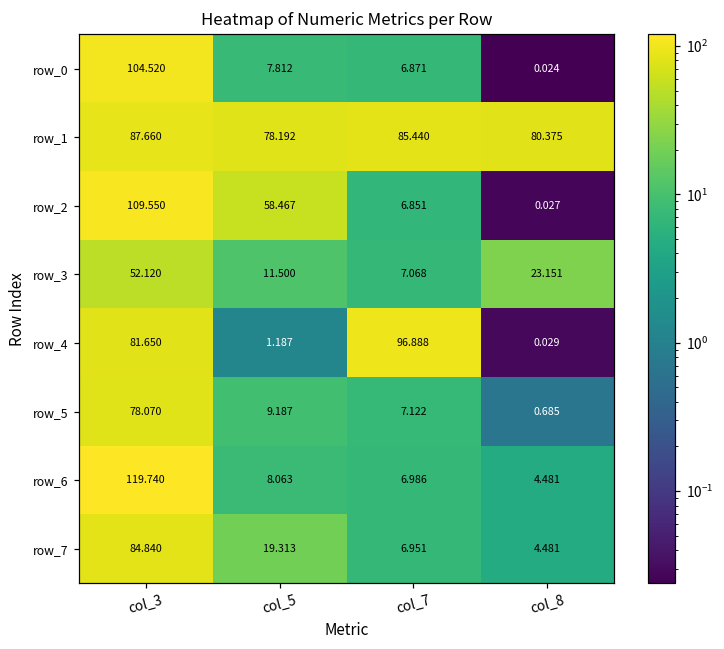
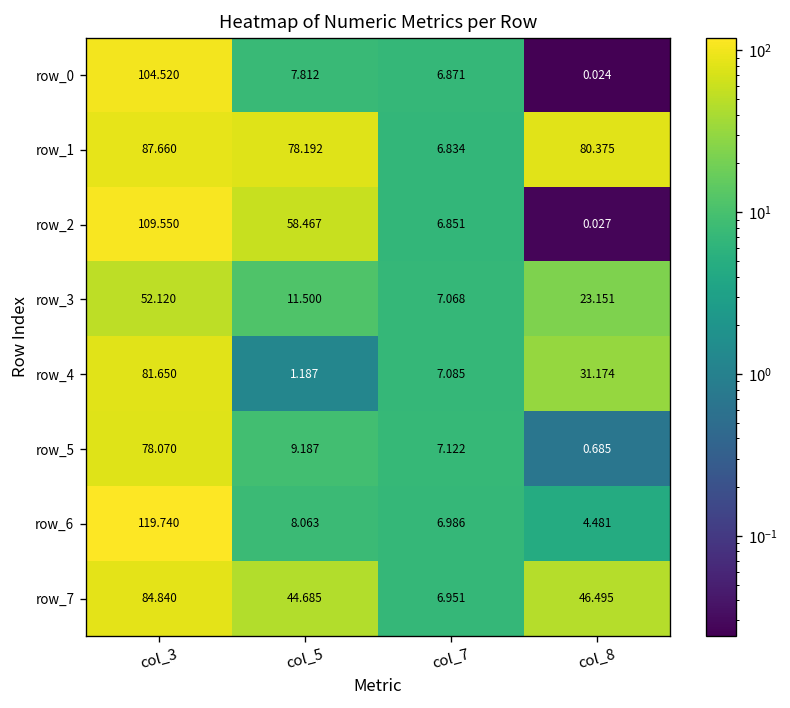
row_1, col_7: 85.440 -> 6.834
row_4, col_7: 96.888 -> 7.085
row_4, col_8: 0.029 -> 31.174
row_7, col_5: 19.313 -> 44.685
row_7, col_8: 4.481 -> 46.495
